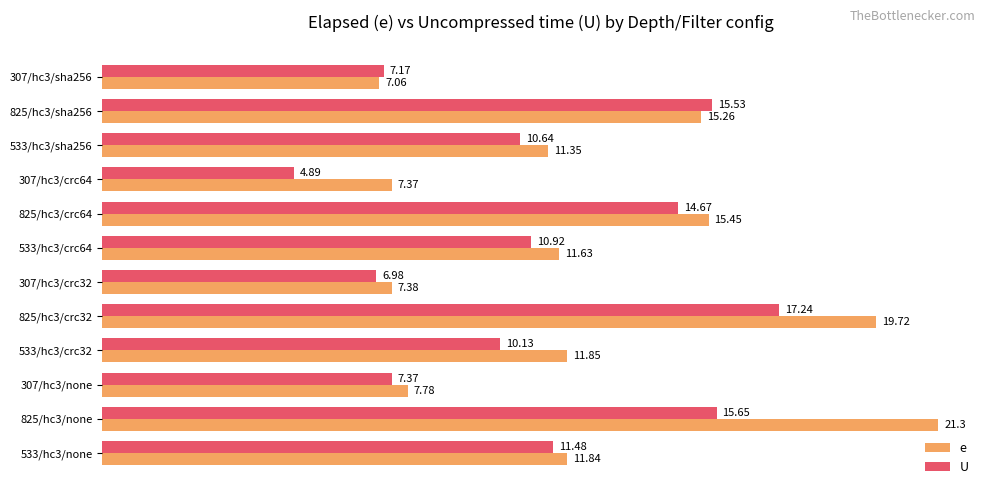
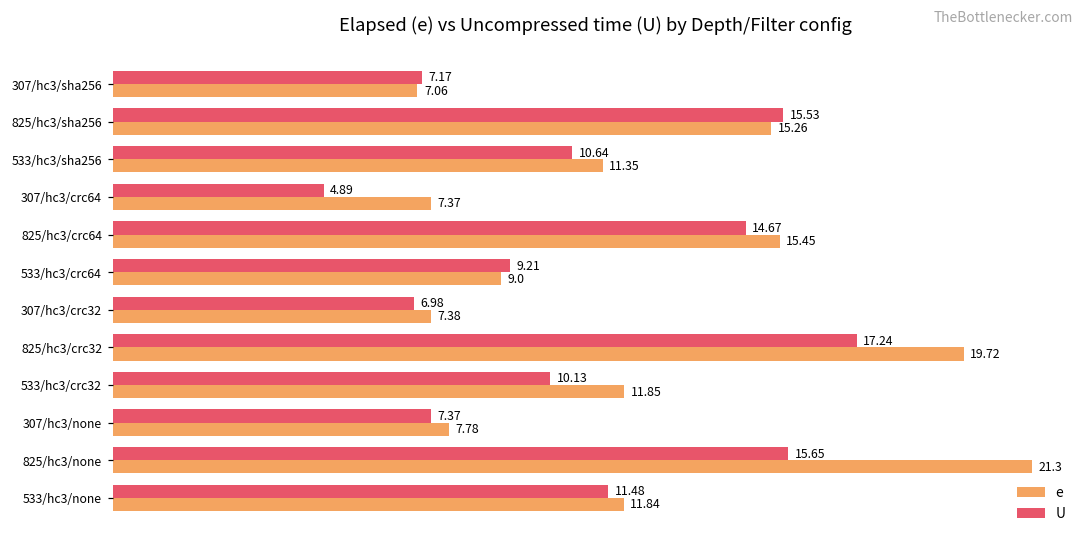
U, 533/hc3/crc64: 10.92 -> 9.21
e, 533/hc3/crc64: 11.63 -> 9.0
